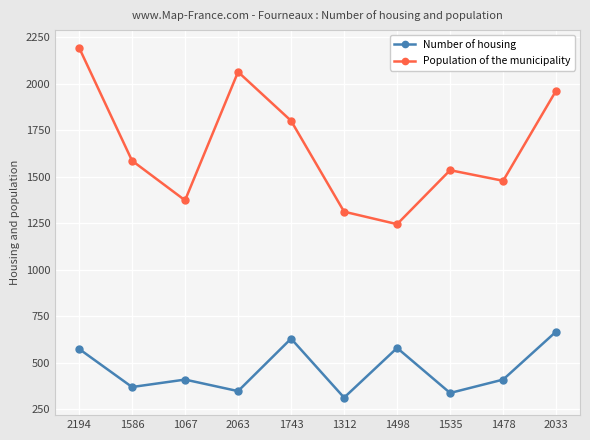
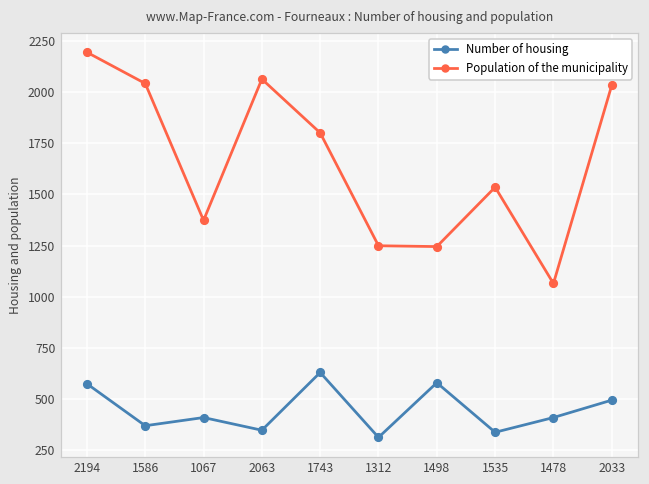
Population of the municipality, 1586: 1590 -> 2040
Population of the municipality, 1312: 1310 -> 1250
Population of the municipality, 1478: 1480 -> 1060
Number of housing, 2033: 670 -> 500
Population of the municipality, 2033: 1960 -> 2030
